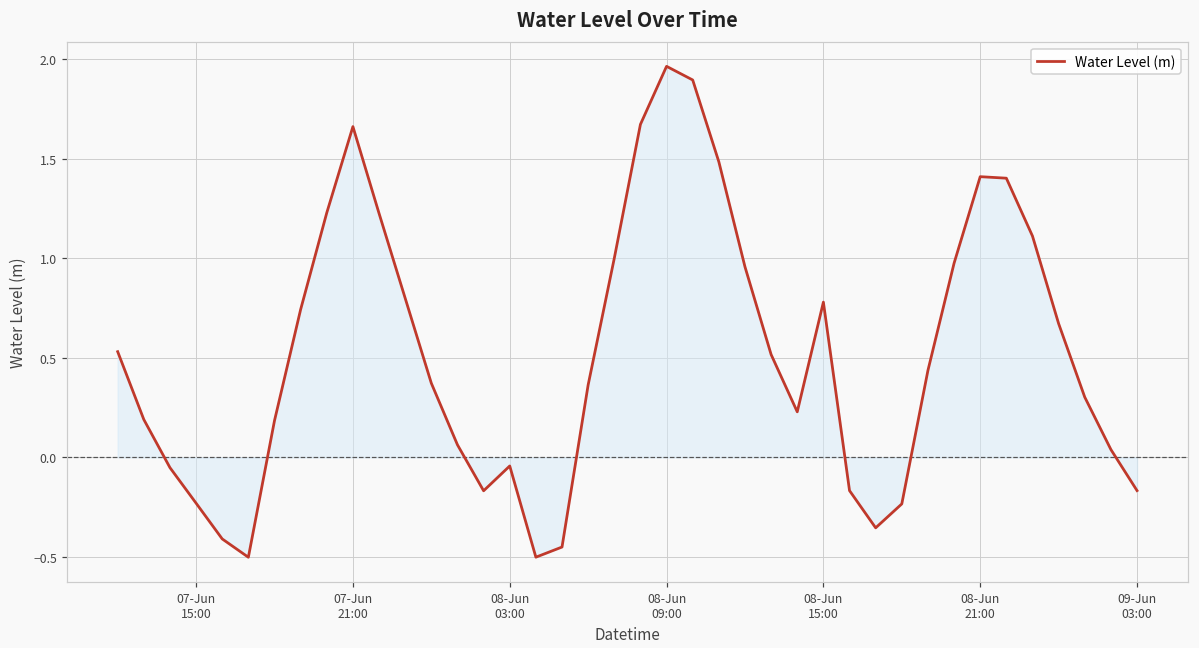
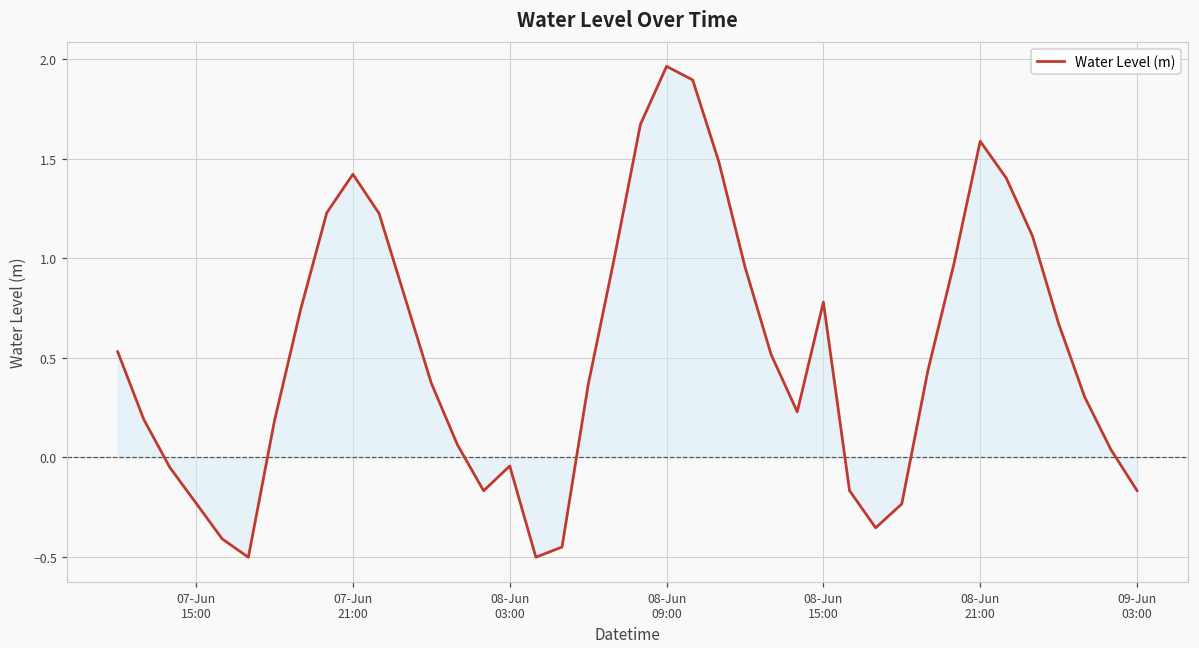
Water Level (m), 07-Jun 21:00: 1.66 -> 1.42
Water Level (m), 08-Jun 21:00: 1.41 -> 1.59
